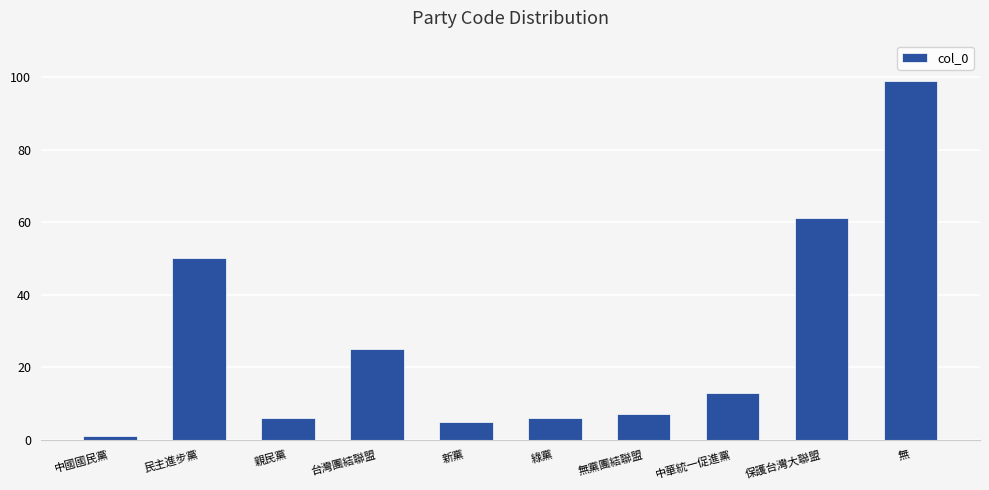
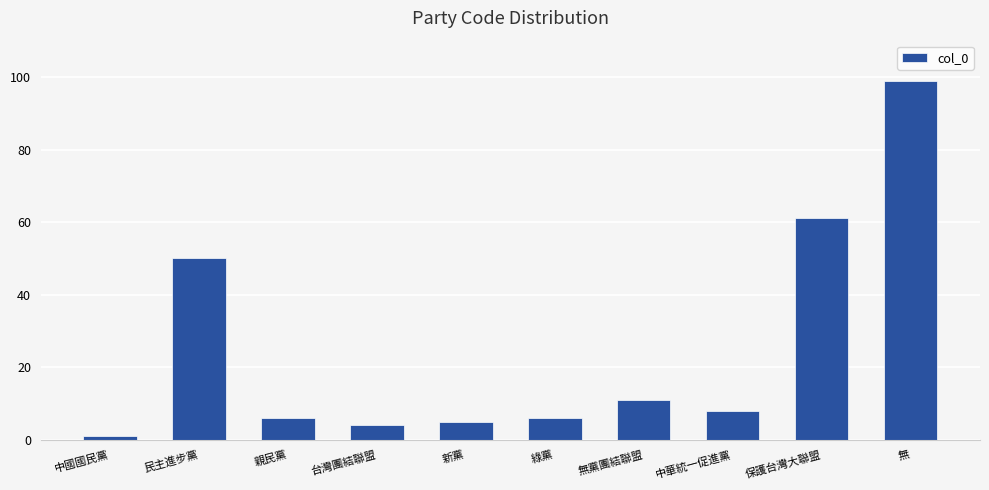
台灣團結聯盟: 25 -> 4
無黨團結聯盟: 7 -> 11
中華統一促進黨: 13 -> 8
